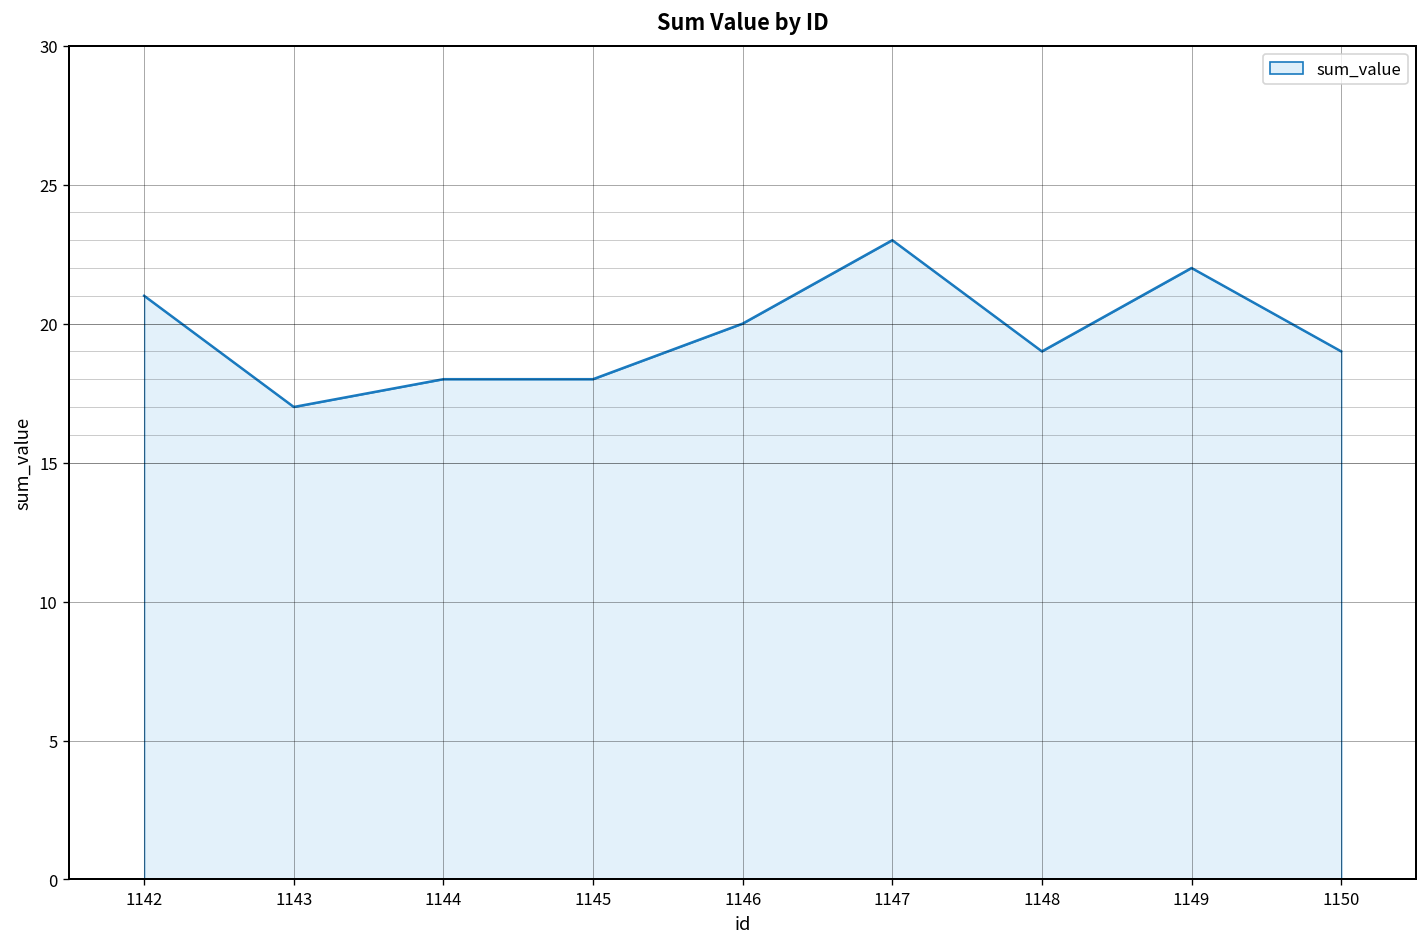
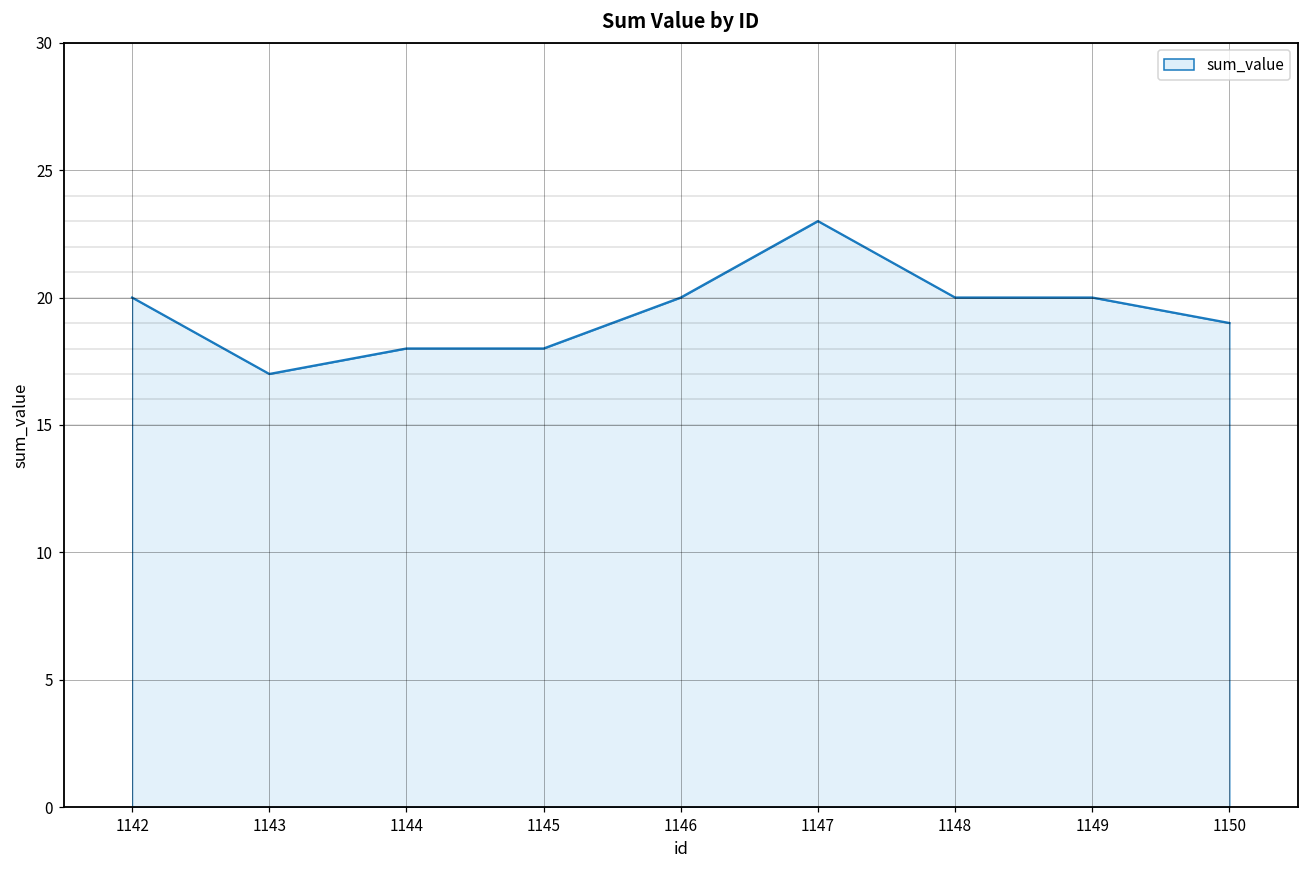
1142: 21 -> 20
1148: 19 -> 20
1149: 22 -> 20
